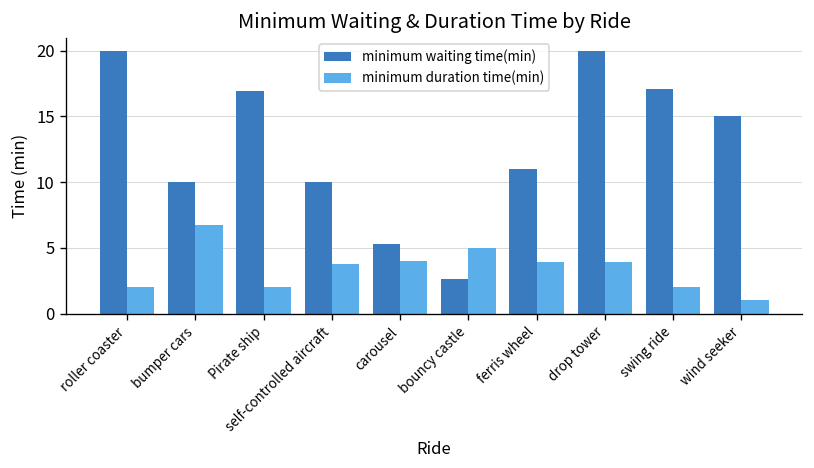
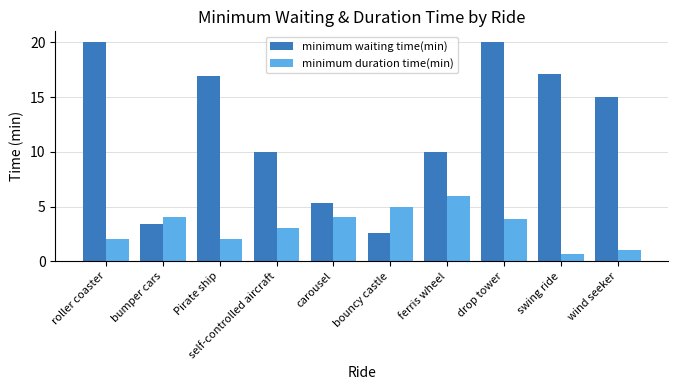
minimum waiting time(min), bumper cars: 10.0 -> 3.4
minimum duration time(min), bumper cars: 6.7 -> 4.0
minimum duration time(min), self-controlled aircraft: 3.8 -> 3.0
minimum waiting time(min), ferris wheel: 11 -> 10
minimum duration time(min), ferris wheel: 3.9 -> 6.0
minimum duration time(min), swing ride: 2.0 -> 0.7
